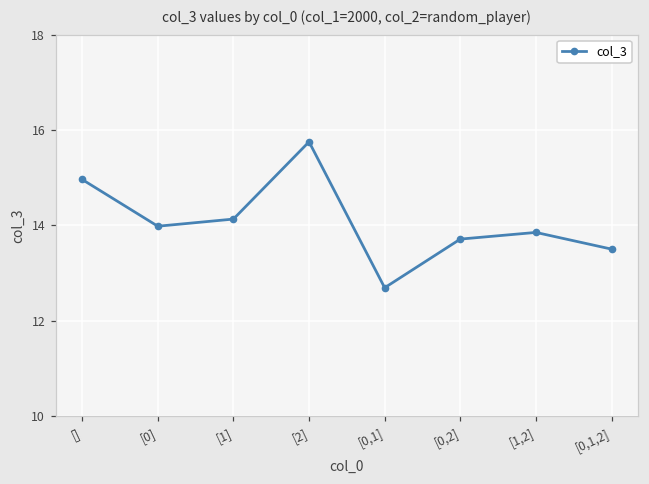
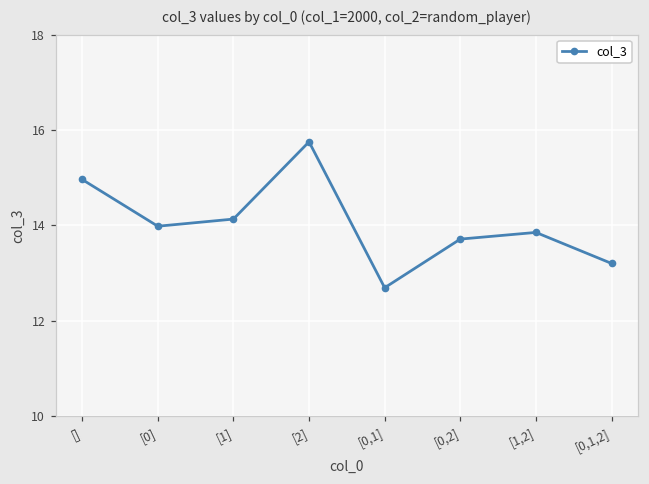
[0,1,2]: 13.5 -> 13.2
